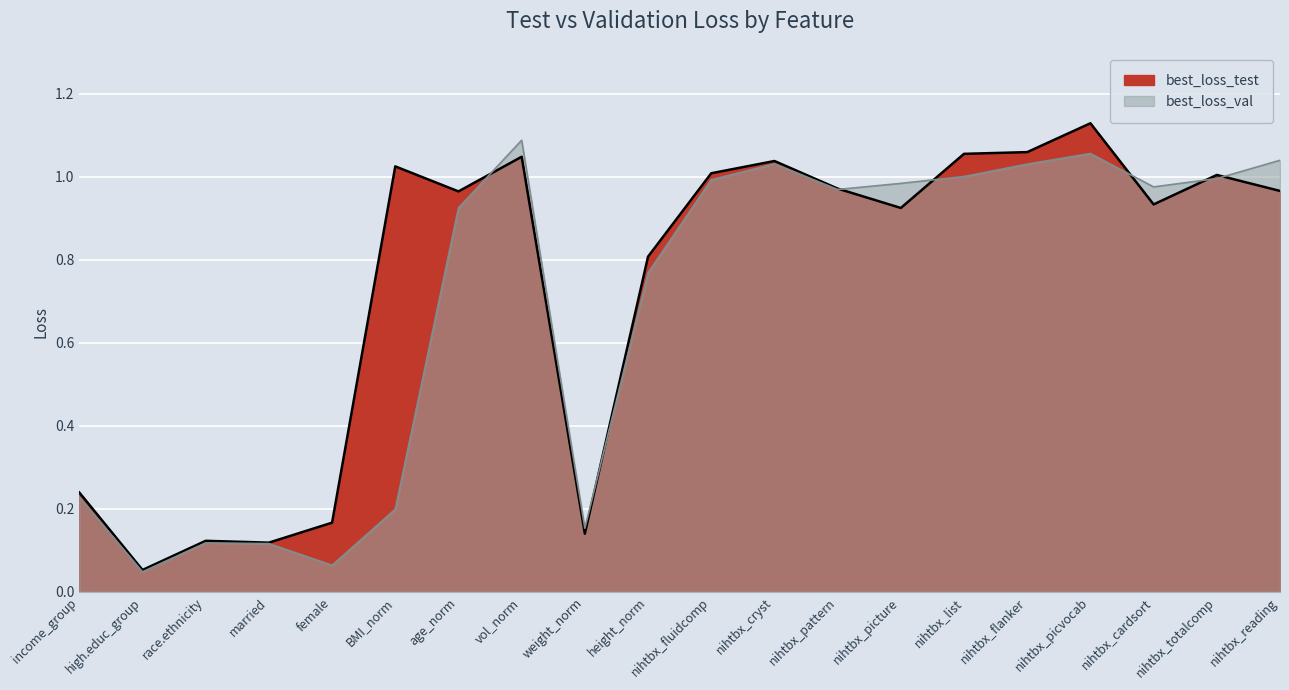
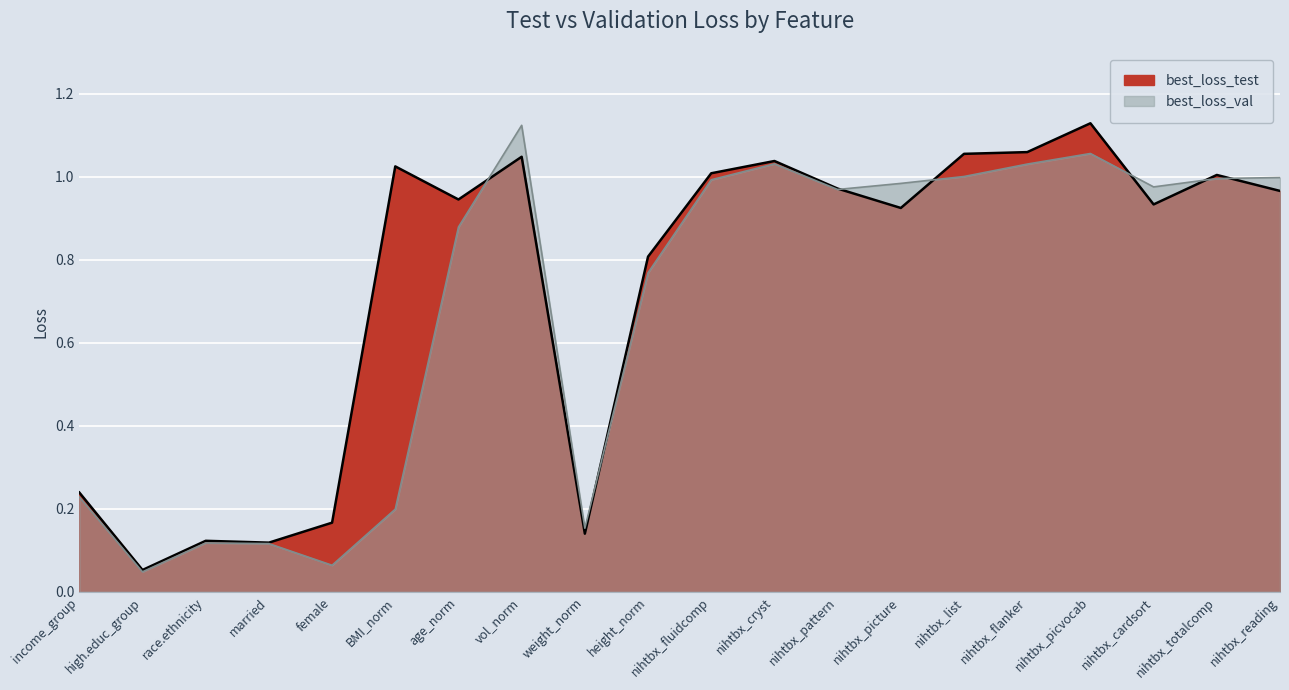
best_loss_test, age_norm: 0.96 -> 0.95
best_loss_val, age_norm: 0.93 -> 0.88
best_loss_val, vol_norm: 1.09 -> 1.12
best_loss_val, nihtbx_reading: 1.04 -> 1.00
